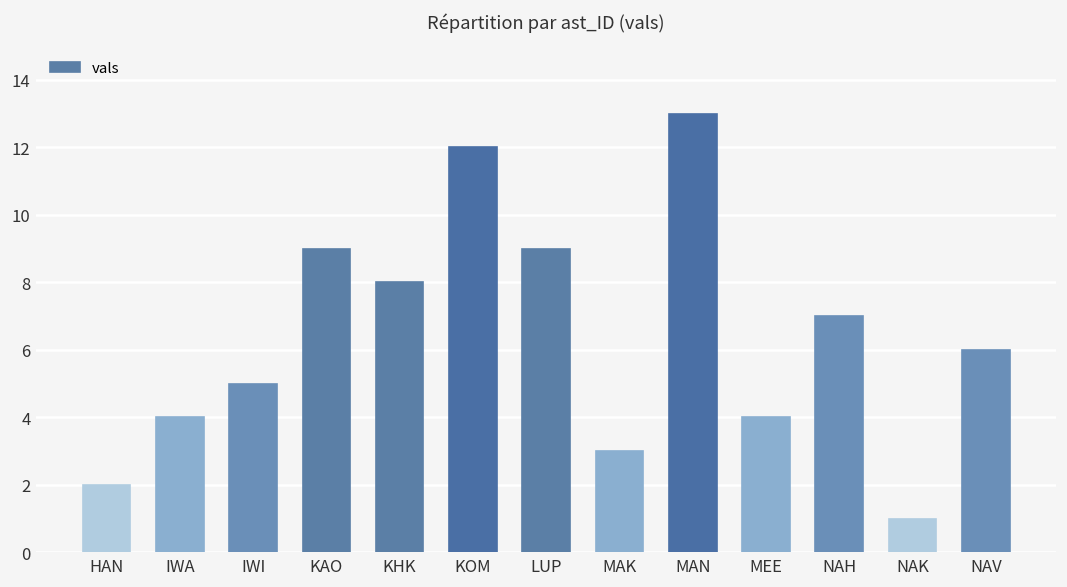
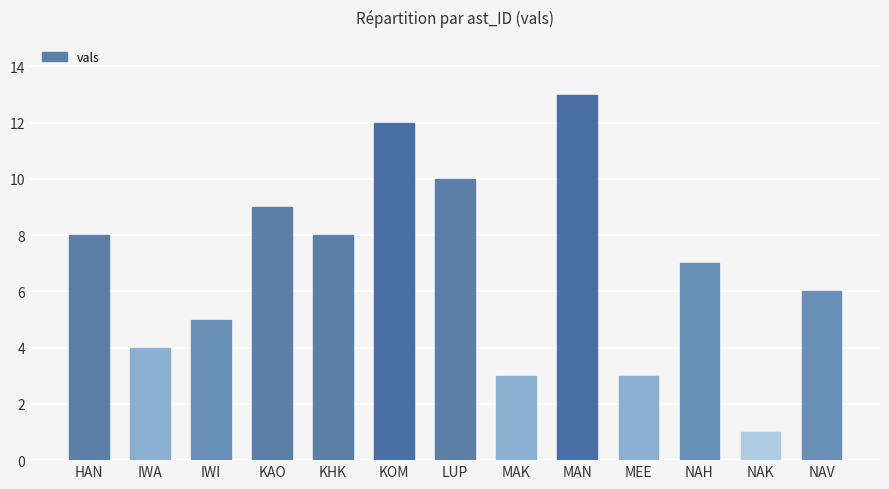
HAN: 2 -> 8
LUP: 9 -> 10
MEE: 4 -> 3
